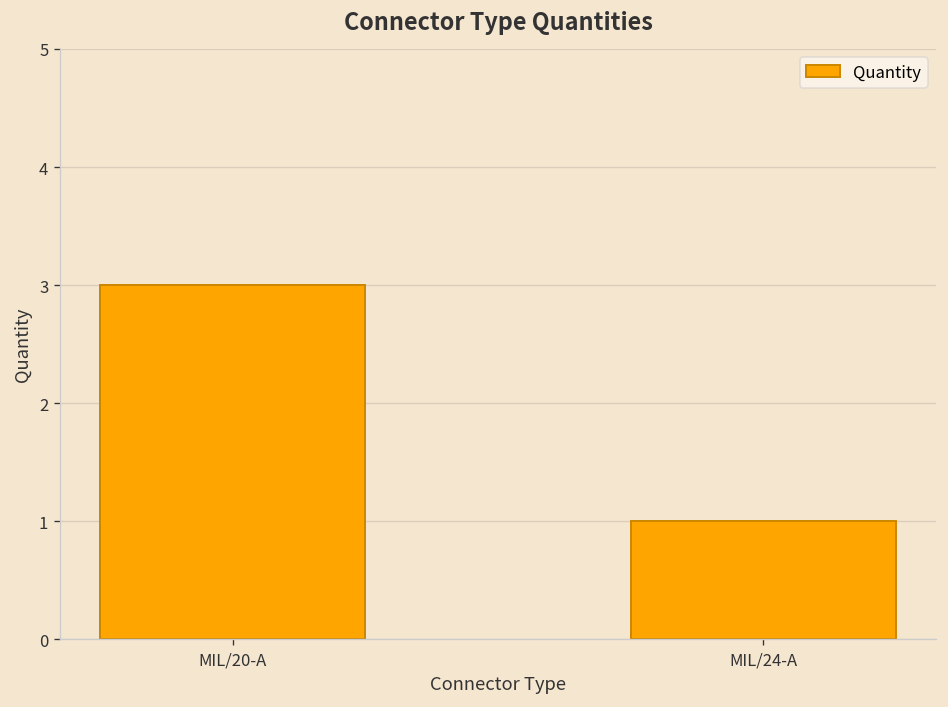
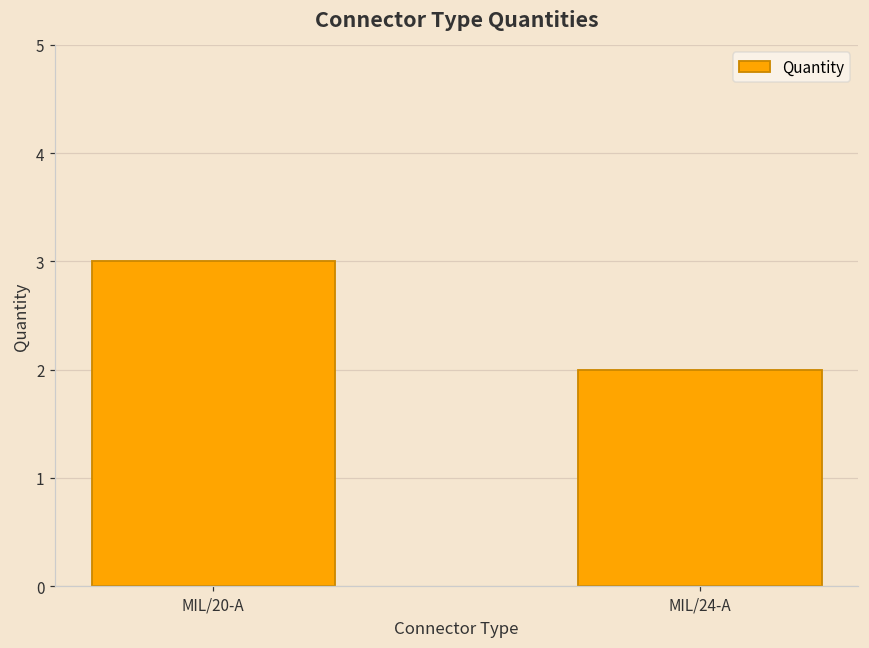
MIL/24-A: 1 -> 2
